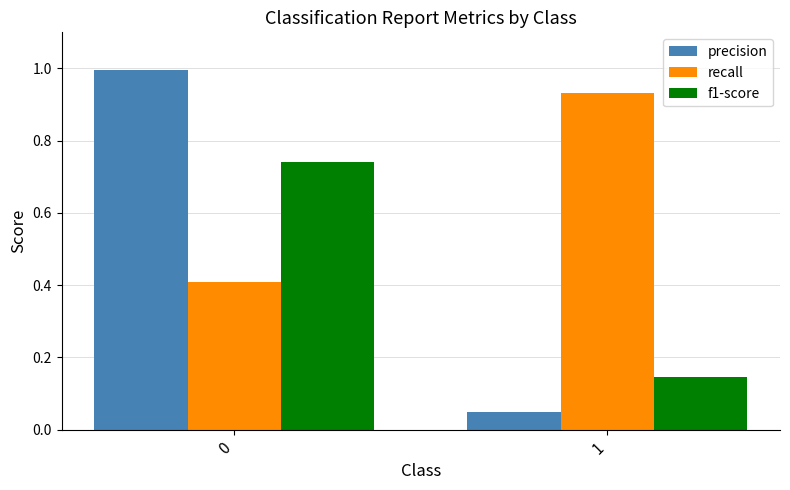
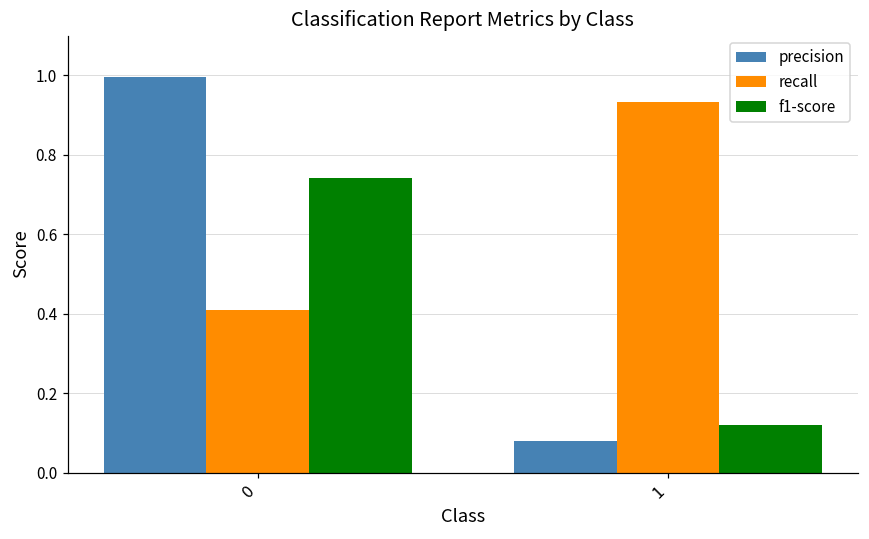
precision, 1: 0.05 -> 0.08
f1-score, 1: 0.15 -> 0.12
